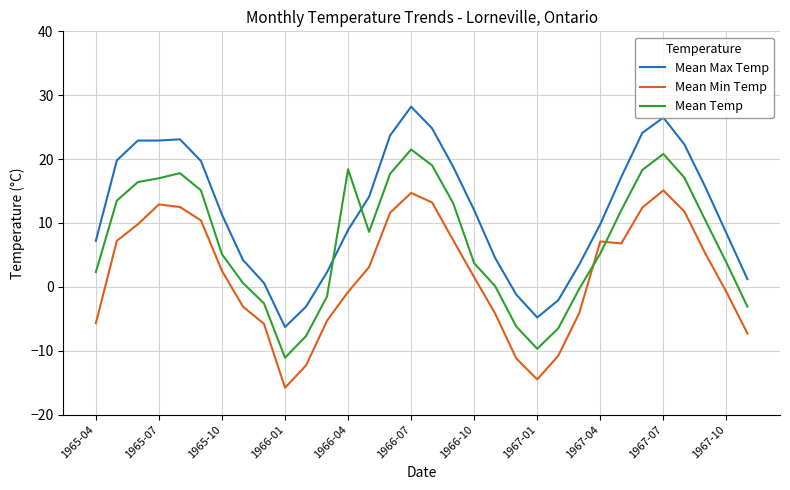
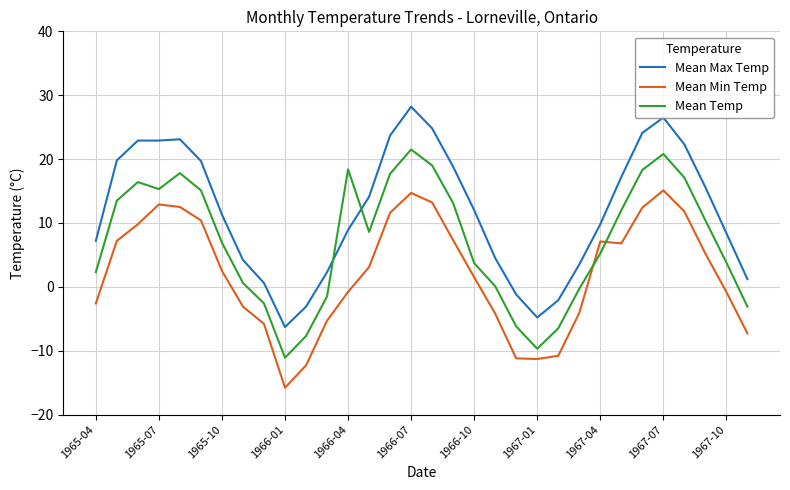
Mean Min Temp, 1965-04: -6 -> -3
Mean Temp, 1965-07: 17 -> 15
Mean Temp, 1965-10: 5 -> 7
Mean Min Temp, 1967-01: -15 -> -11
